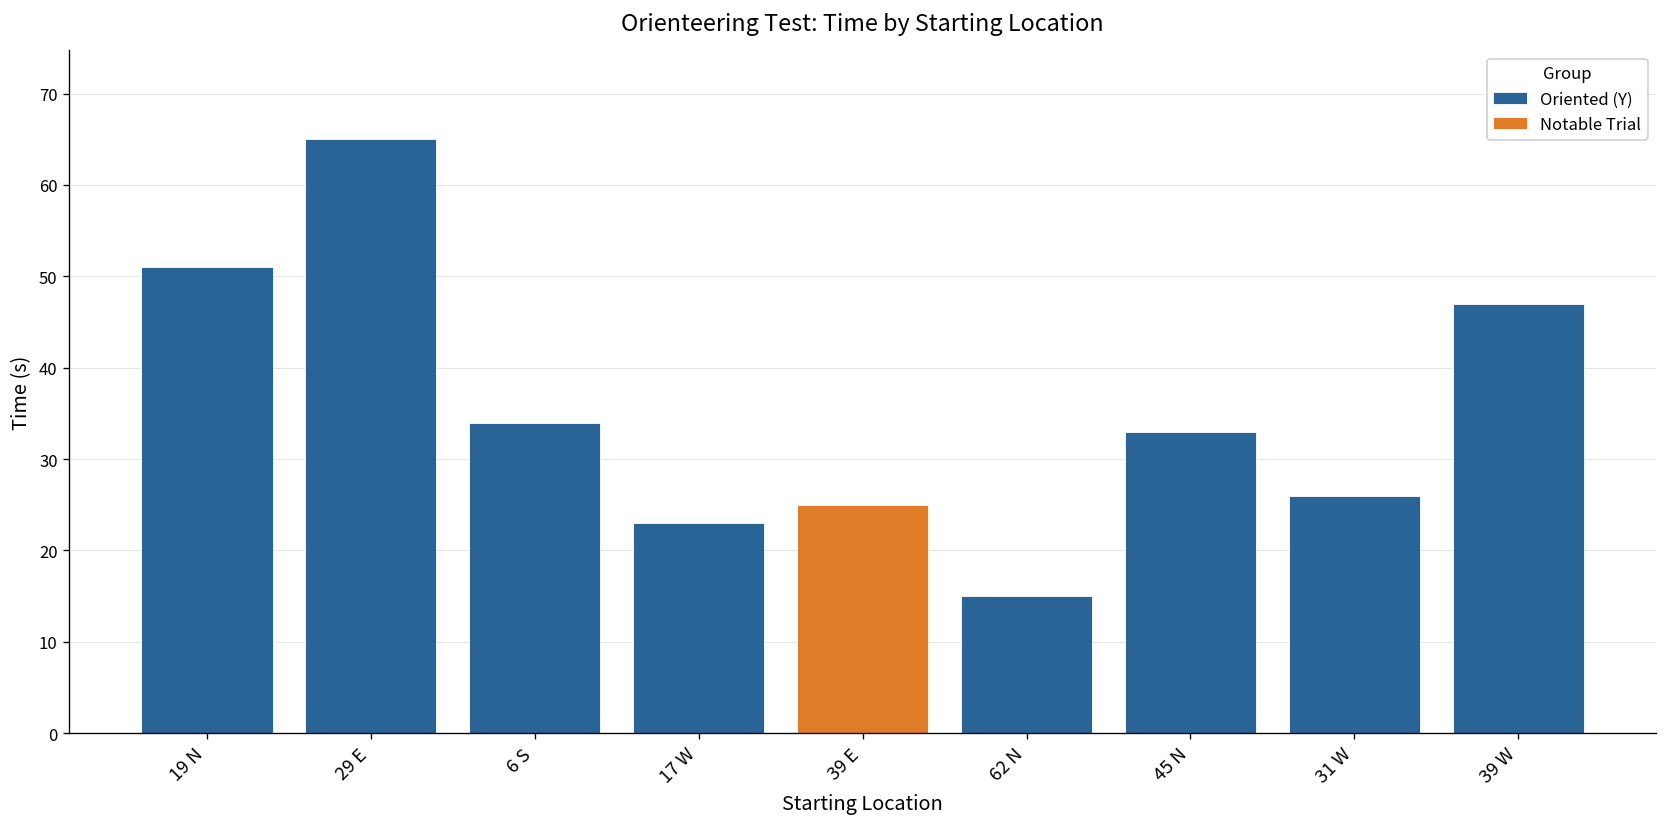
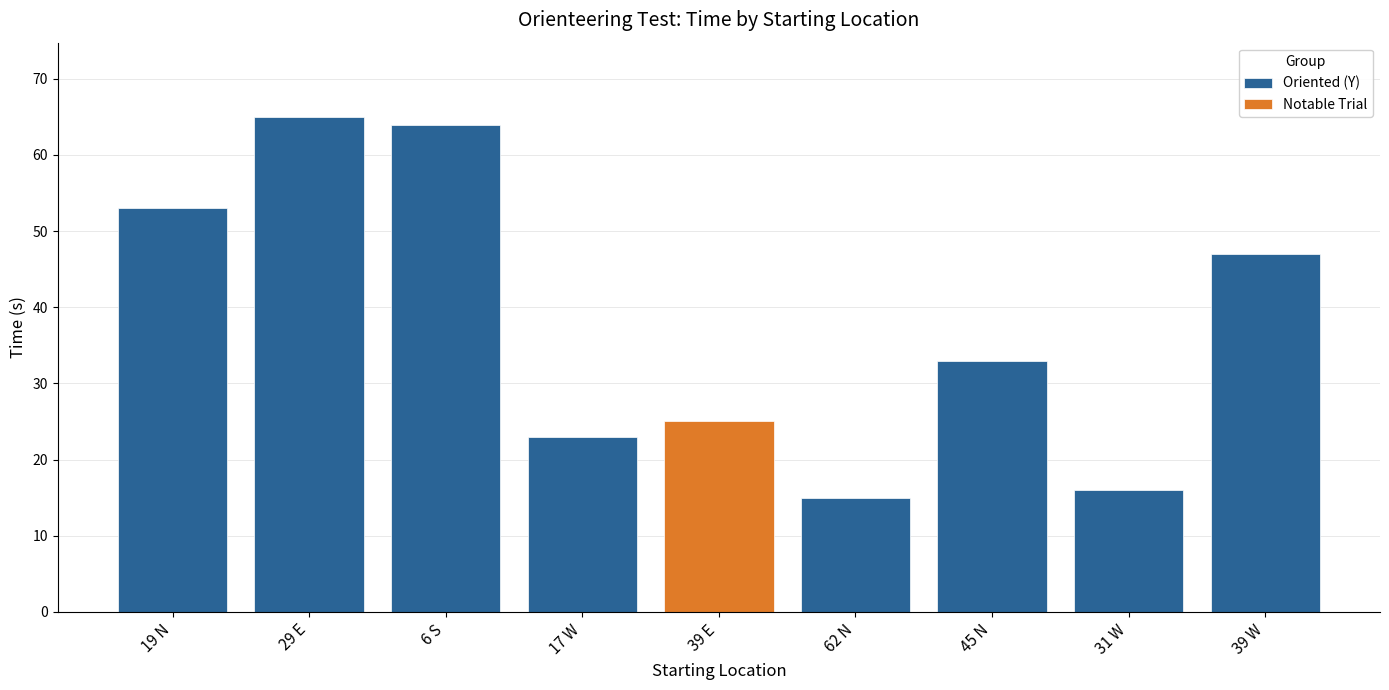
19 N: 51 -> 53
6 S: 34 -> 64
31 W: 26 -> 16
